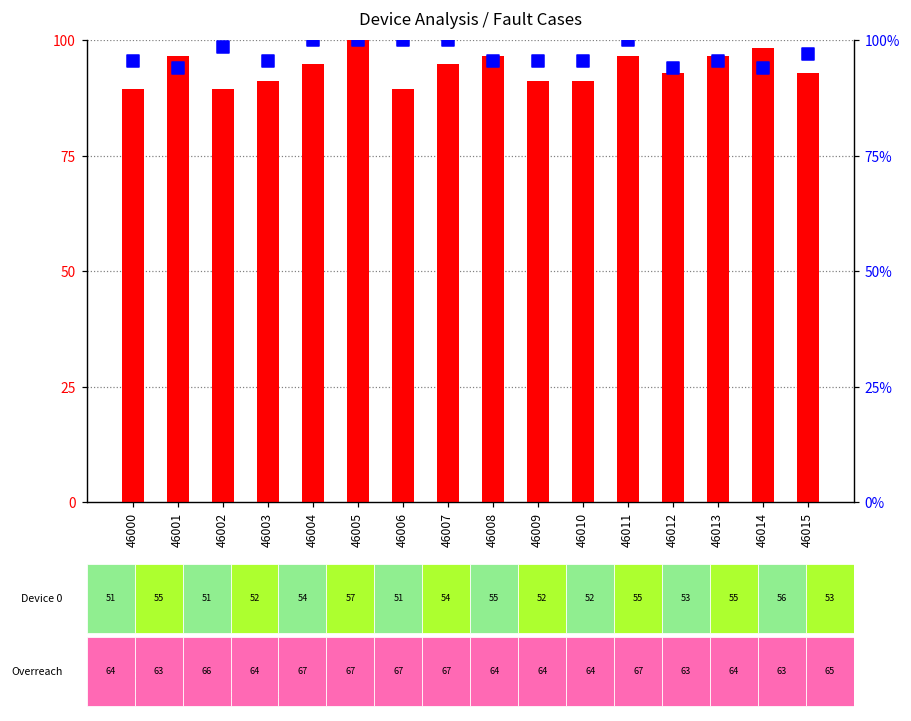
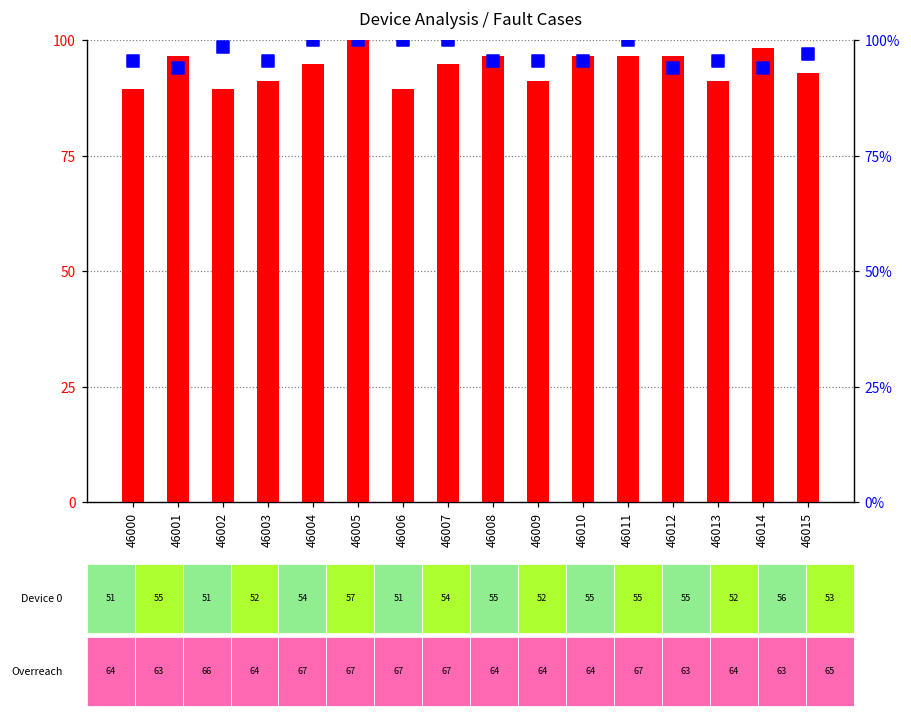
count, 46010: 52 -> 55
count, 46012: 53 -> 55
count, 46013: 55 -> 52
